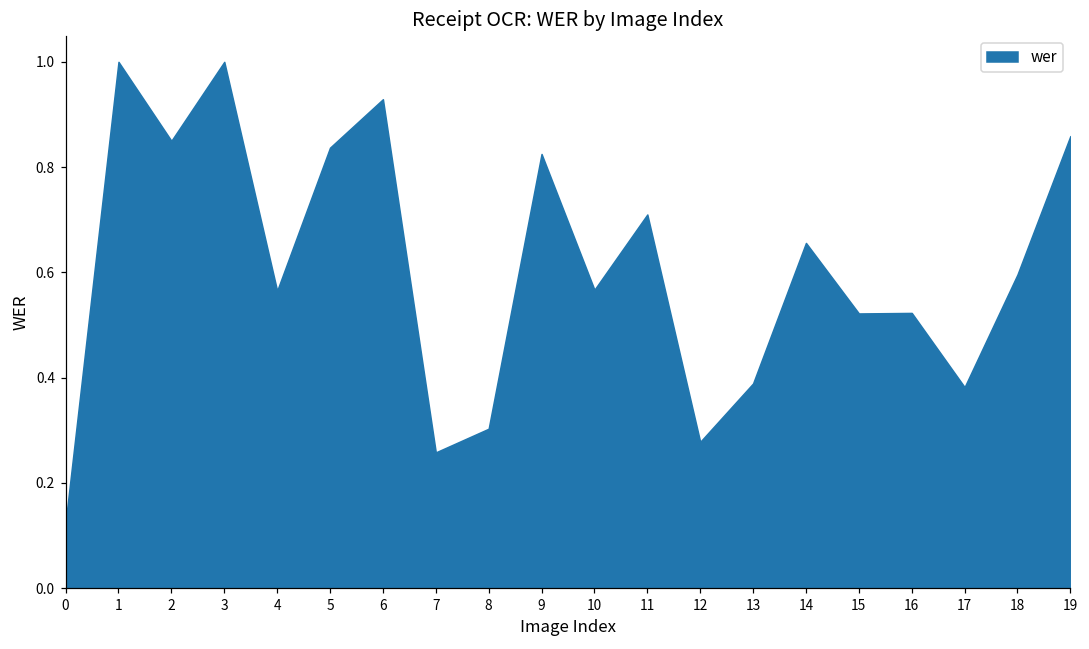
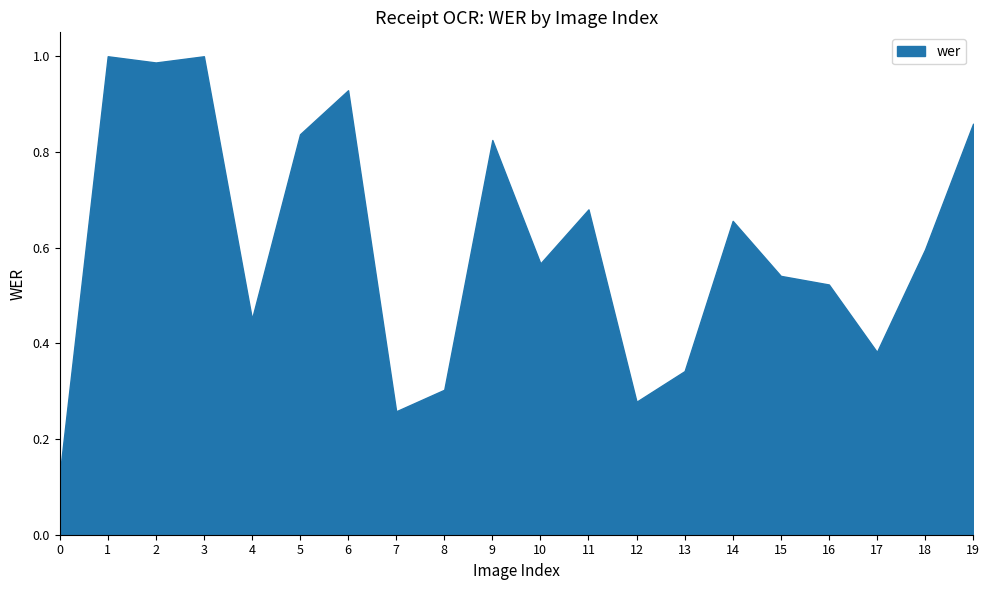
2: 0.85 -> 0.99
4: 0.57 -> 0.45
11: 0.71 -> 0.68
13: 0.39 -> 0.34
15: 0.52 -> 0.54
